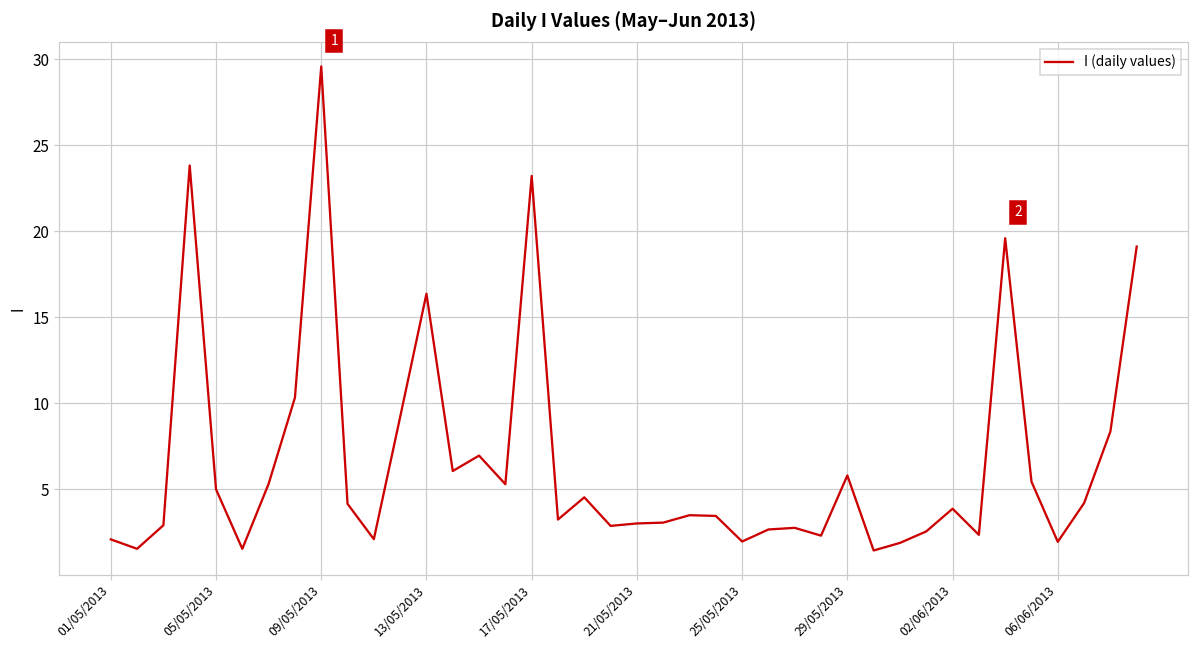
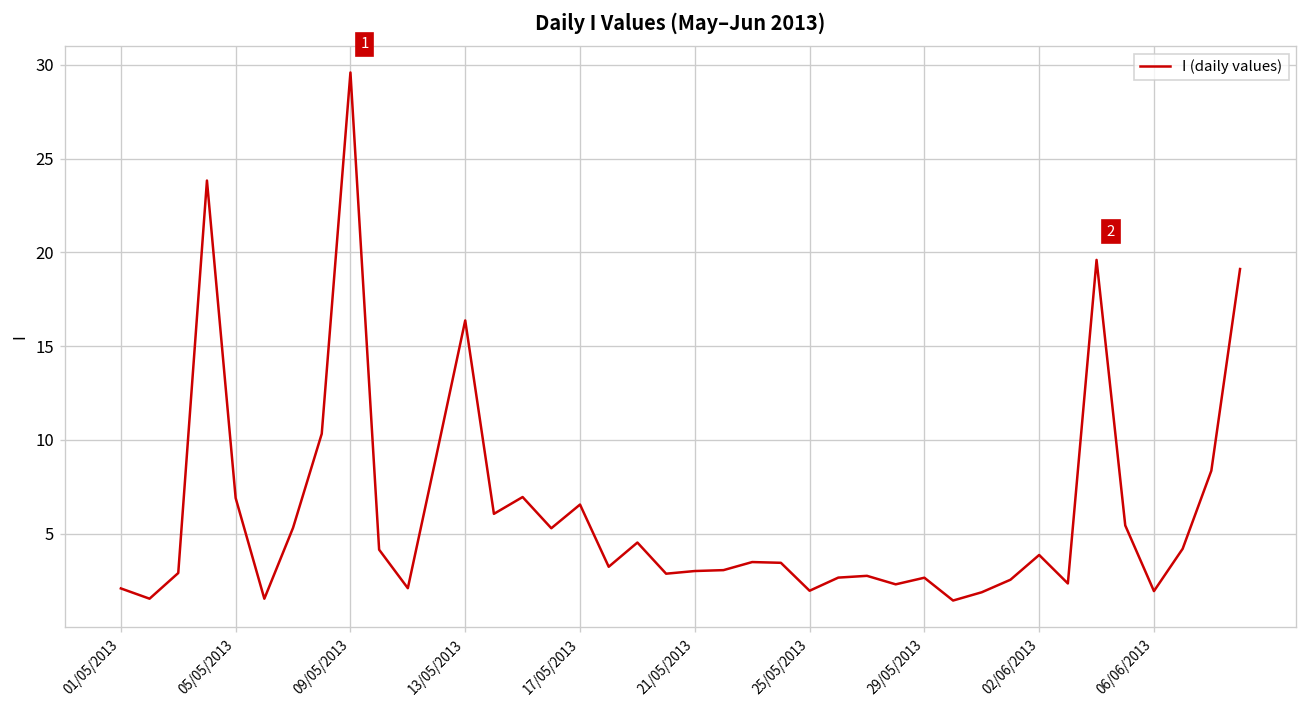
05/05/2013: 5.0 -> 6.9
17/05/2013: 23.2 -> 6.6
29/05/2013: 5.8 -> 2.7
